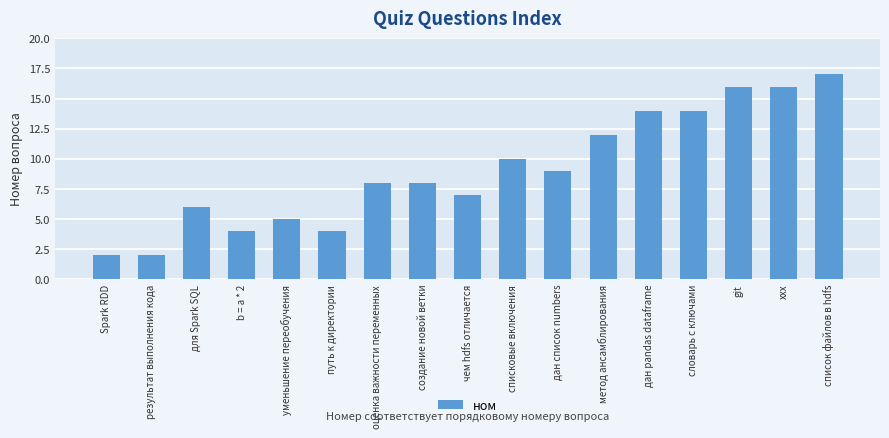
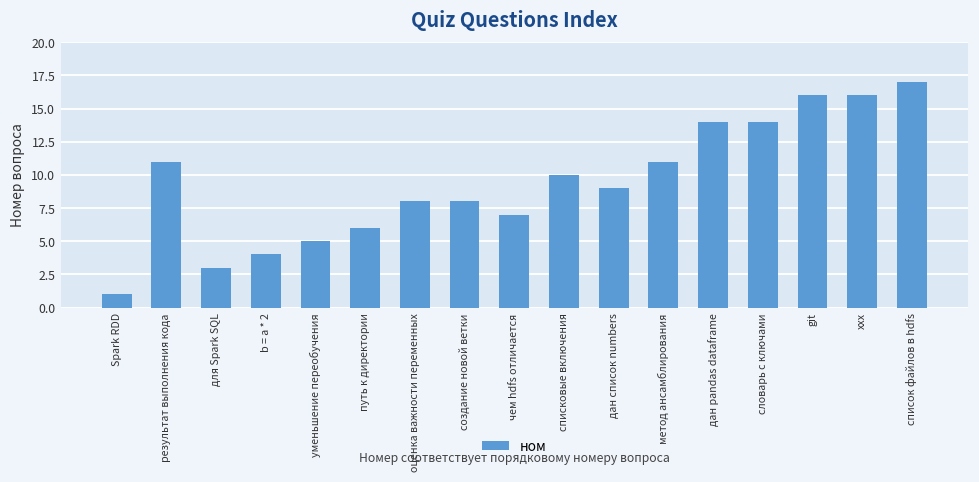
Spark RDD: 2 -> 1
результат выполнения кода: 2 -> 11
для Spark SQL: 6 -> 3
путь к директории: 4 -> 6
метод ансамблирования: 12 -> 11
